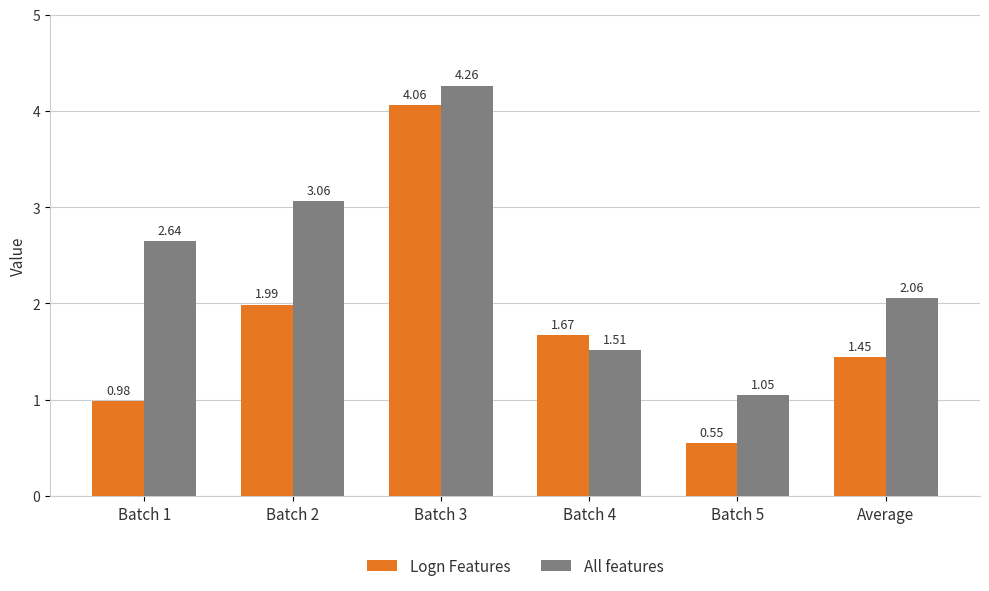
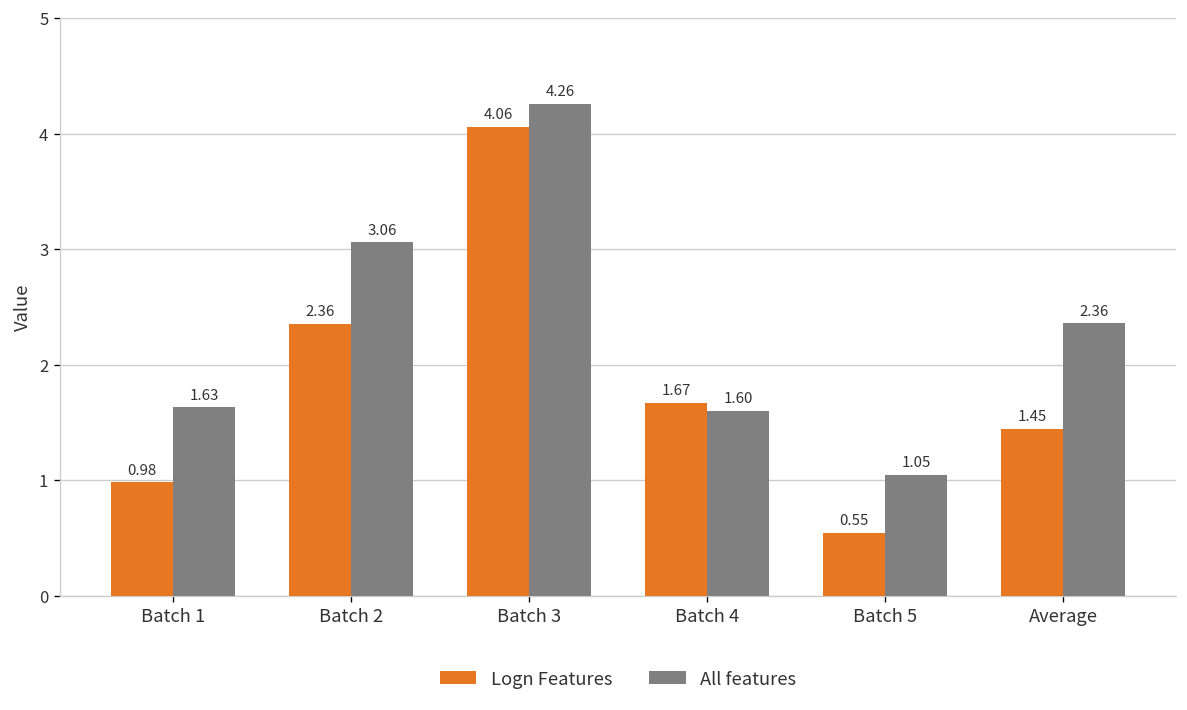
All features, Batch 1: 2.64 -> 1.63
Logn Features, Batch 2: 1.99 -> 2.36
All features, Batch 4: 1.51 -> 1.60
All features, Average: 2.06 -> 2.36
